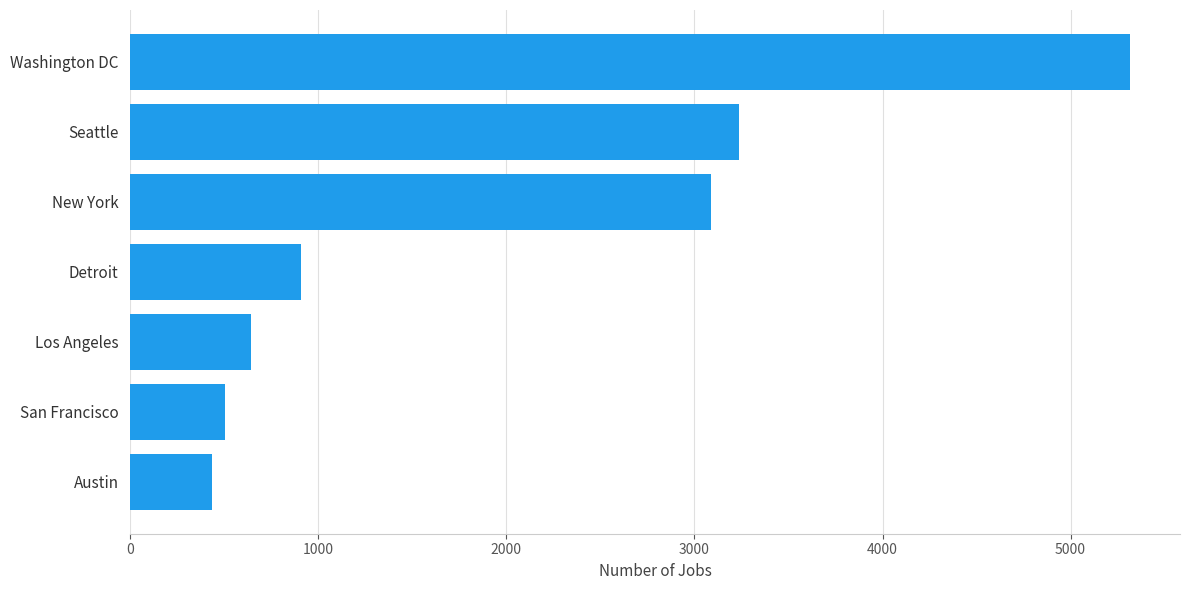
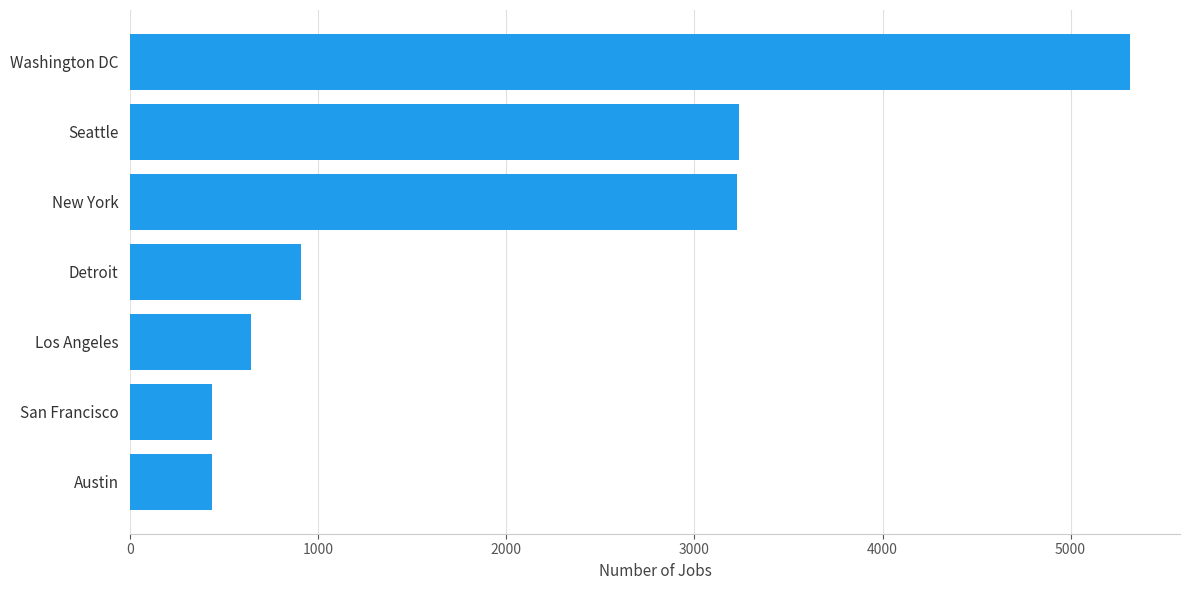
New York: 3090 -> 3230
San Francisco: 500 -> 440
